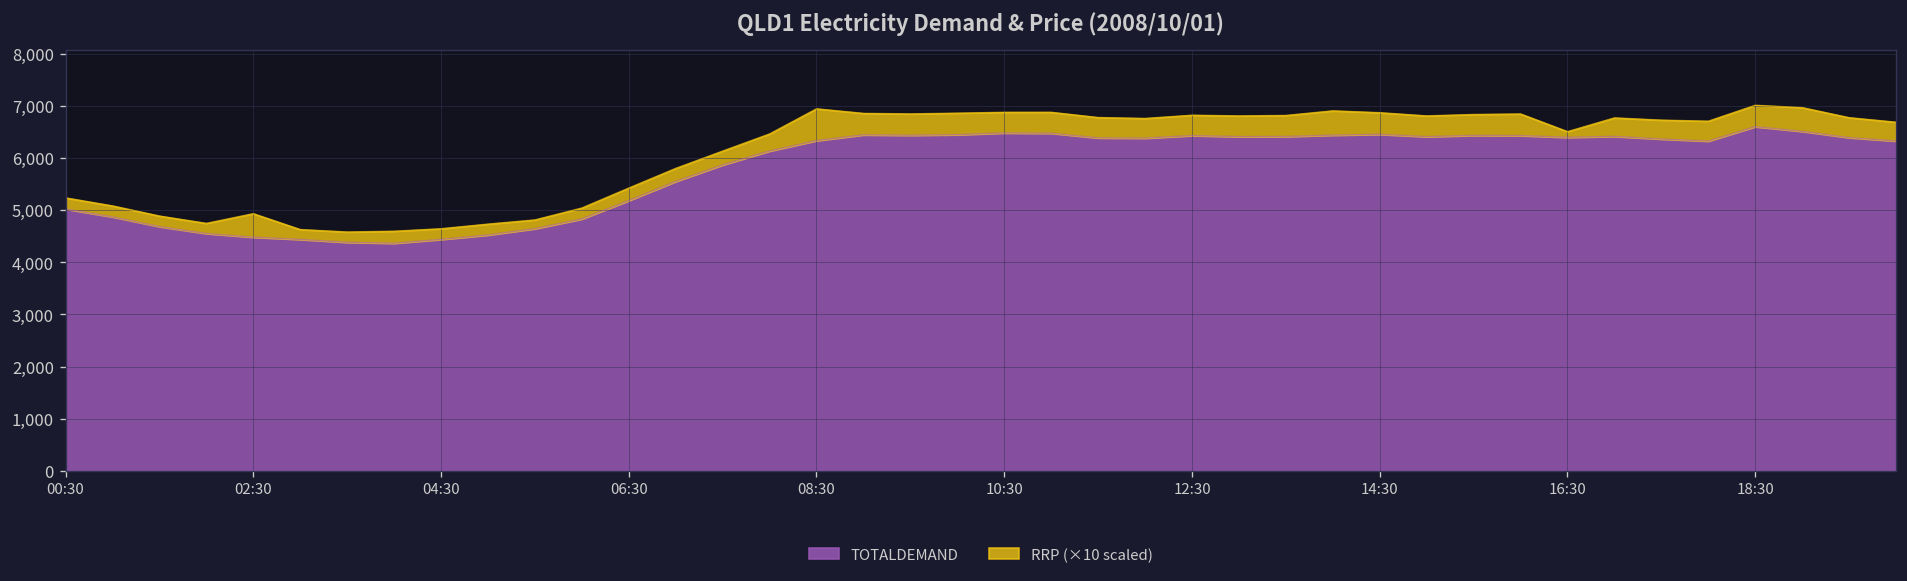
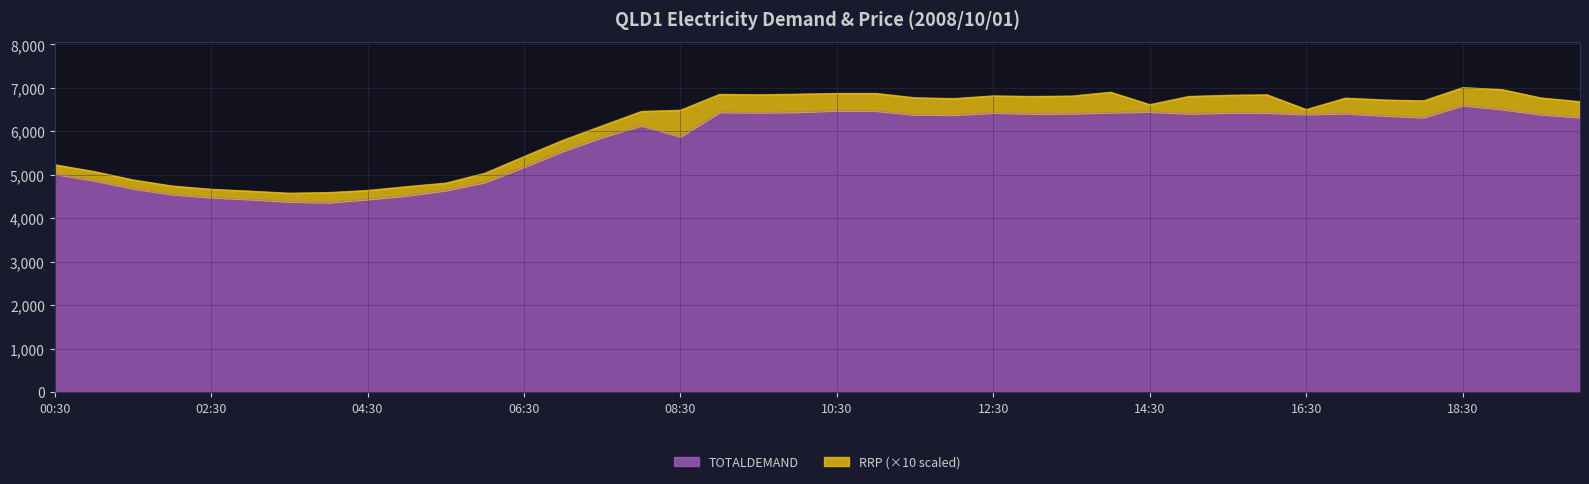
RRP (×10 scaled), 02:30: 500 -> 200
TOTALDEMAND, 08:30: 6,300 -> 5,900
RRP (×10 scaled), 14:30: 400 -> 200
